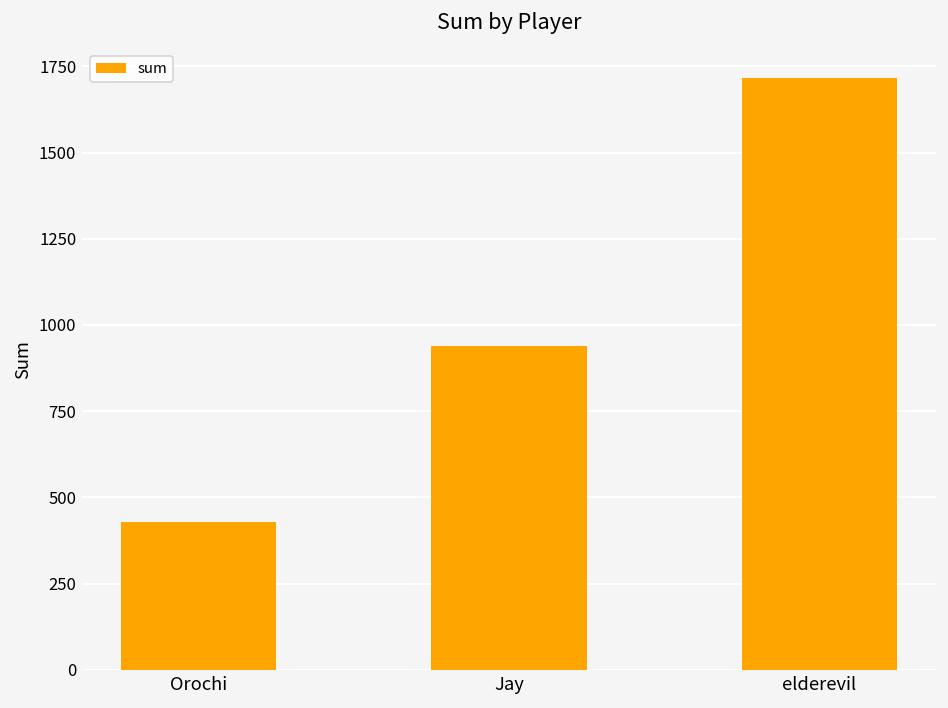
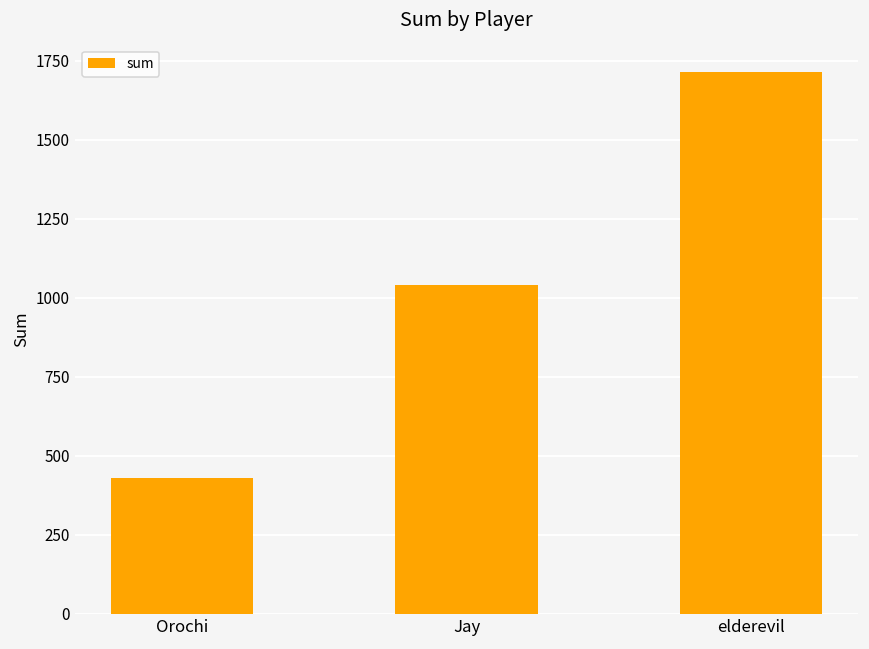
Jay: 940 -> 1040
